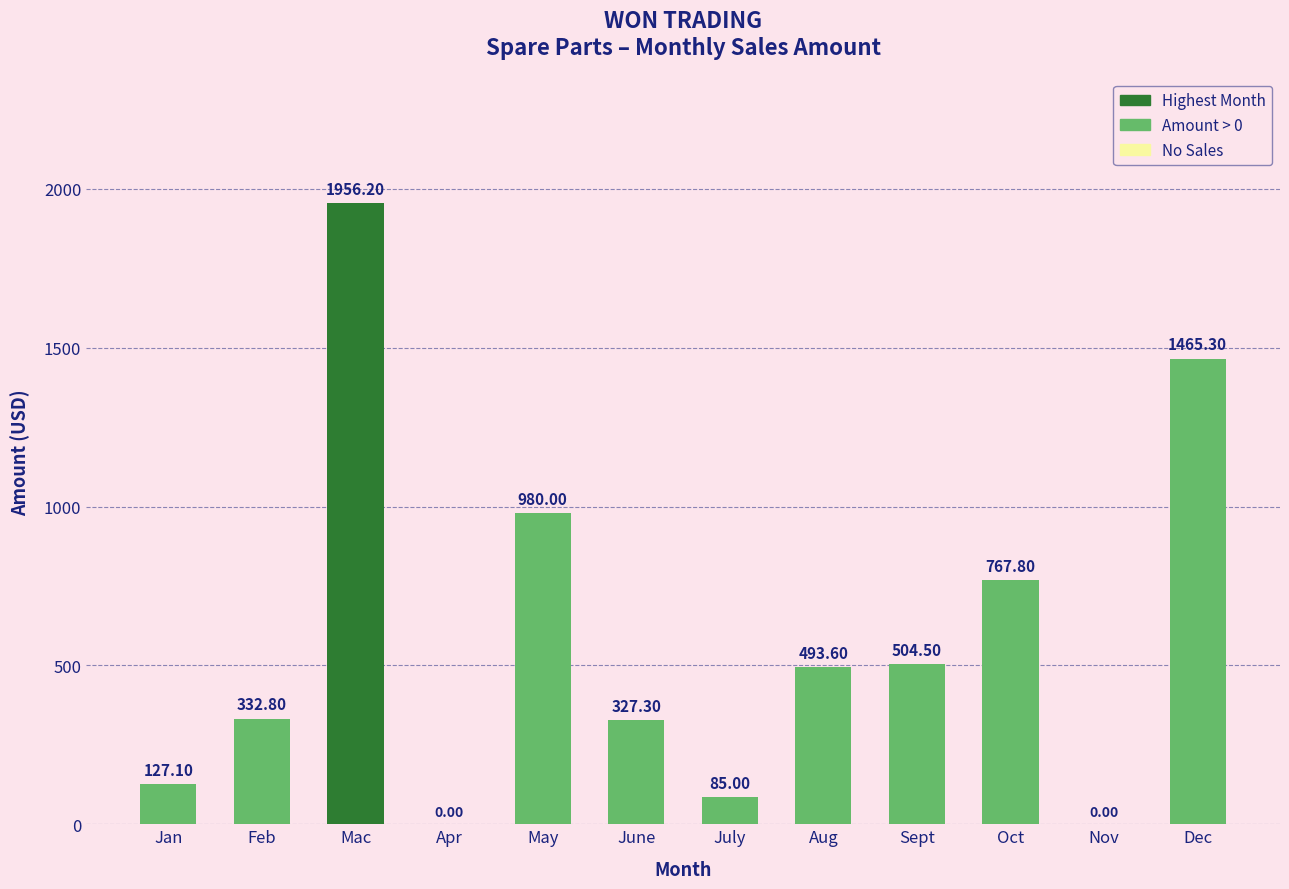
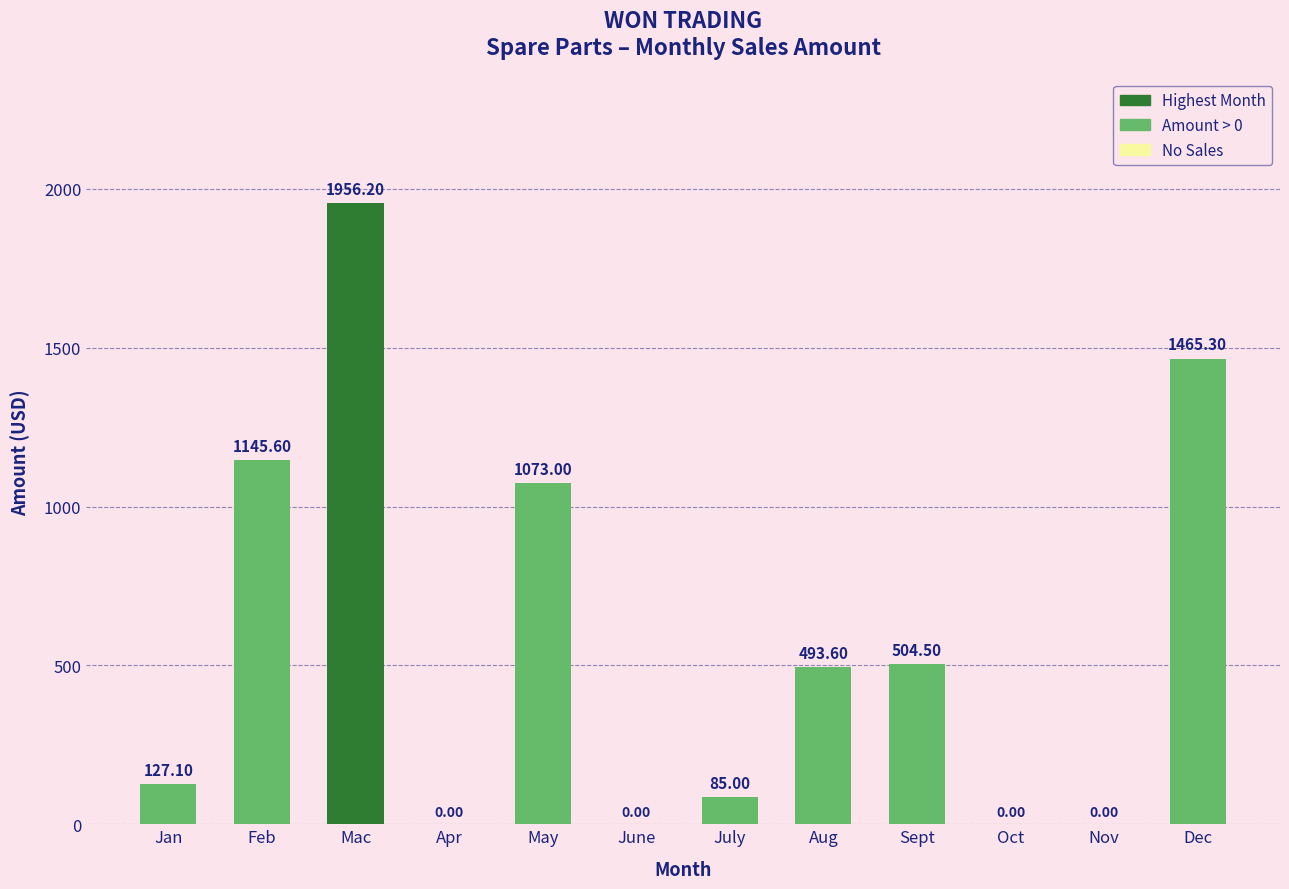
Feb: 332.80 -> 1145.60
May: 980.00 -> 1073.00
June: 327.30 -> 0.00
Oct: 767.80 -> 0.00
